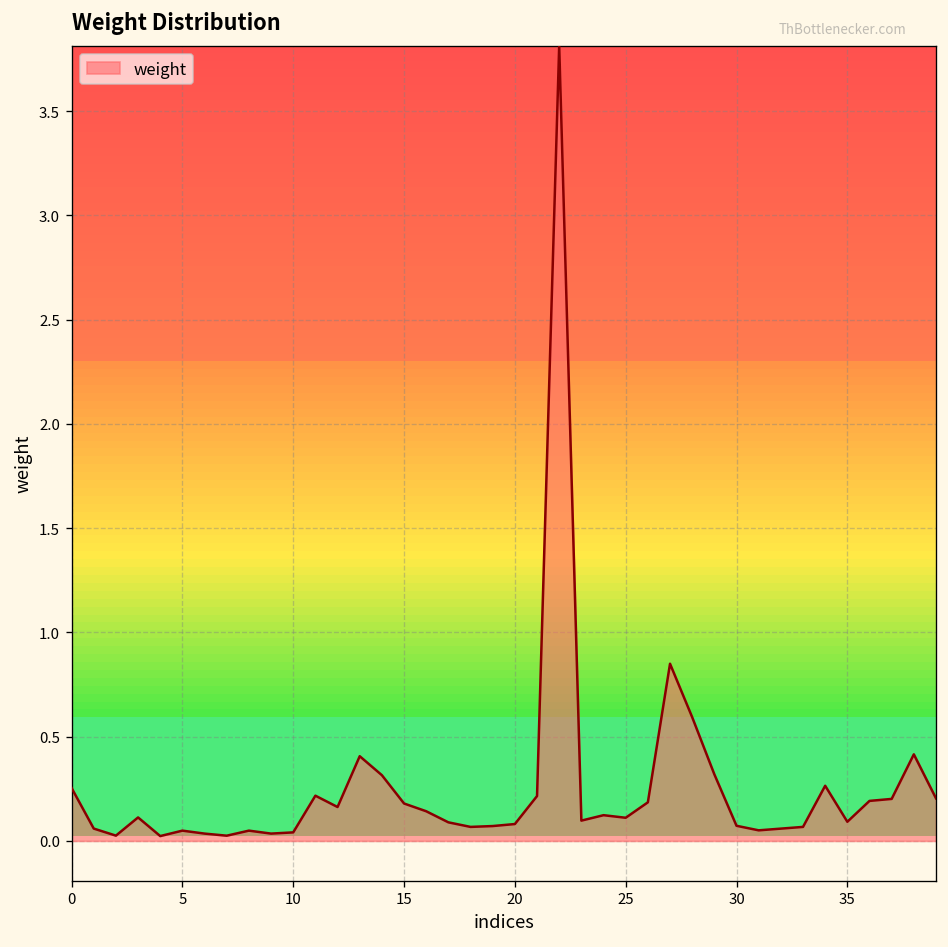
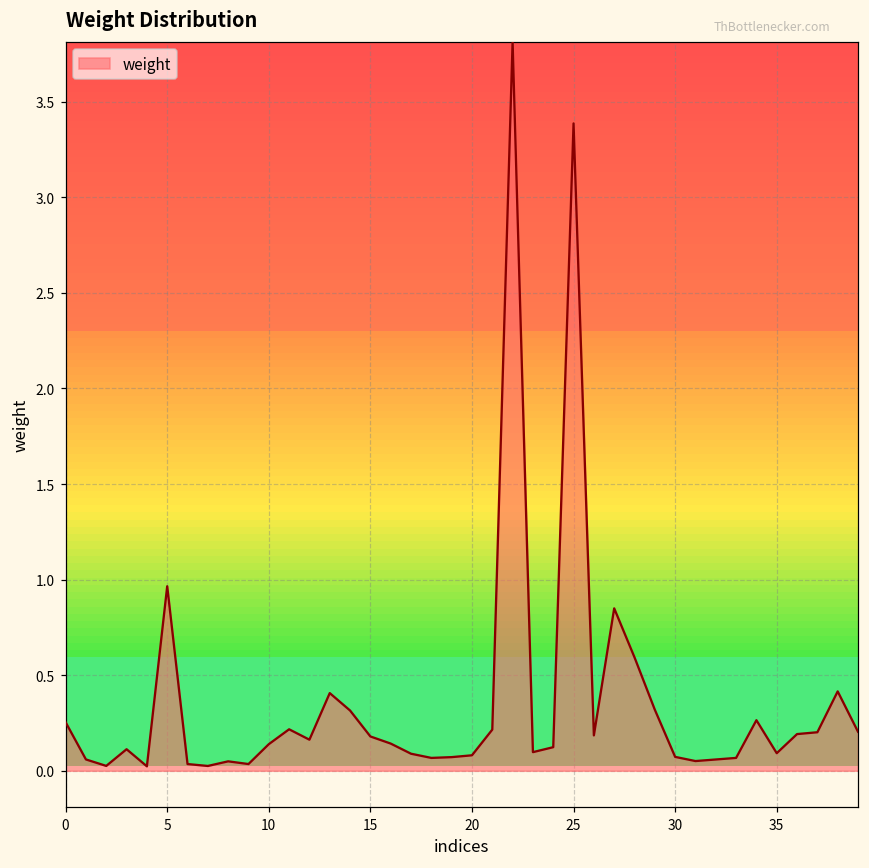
5: 0.05 -> 0.97
10: 0.04 -> 0.14
25: 0.11 -> 3.39
